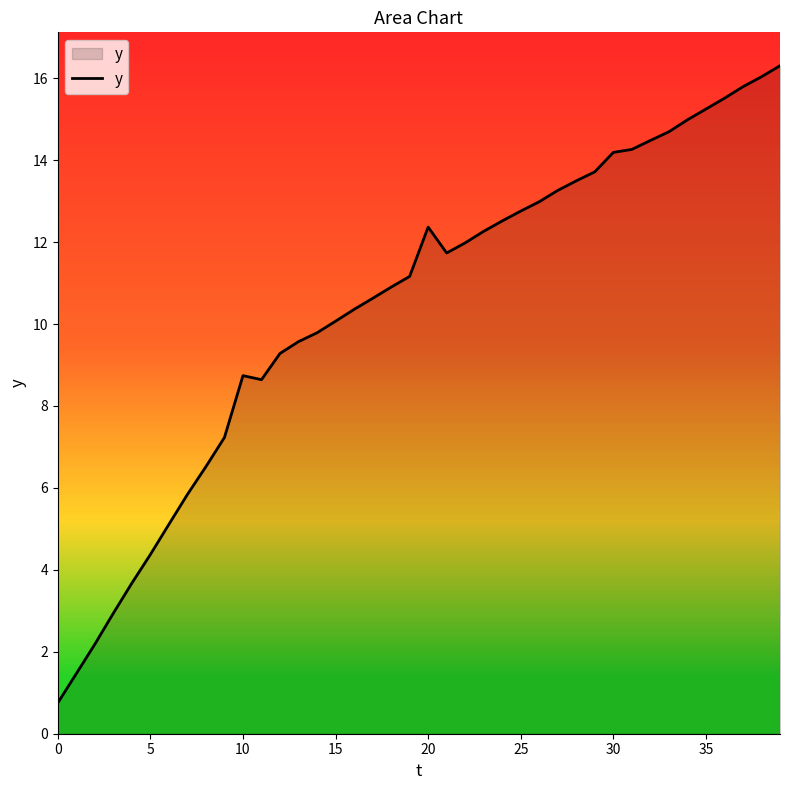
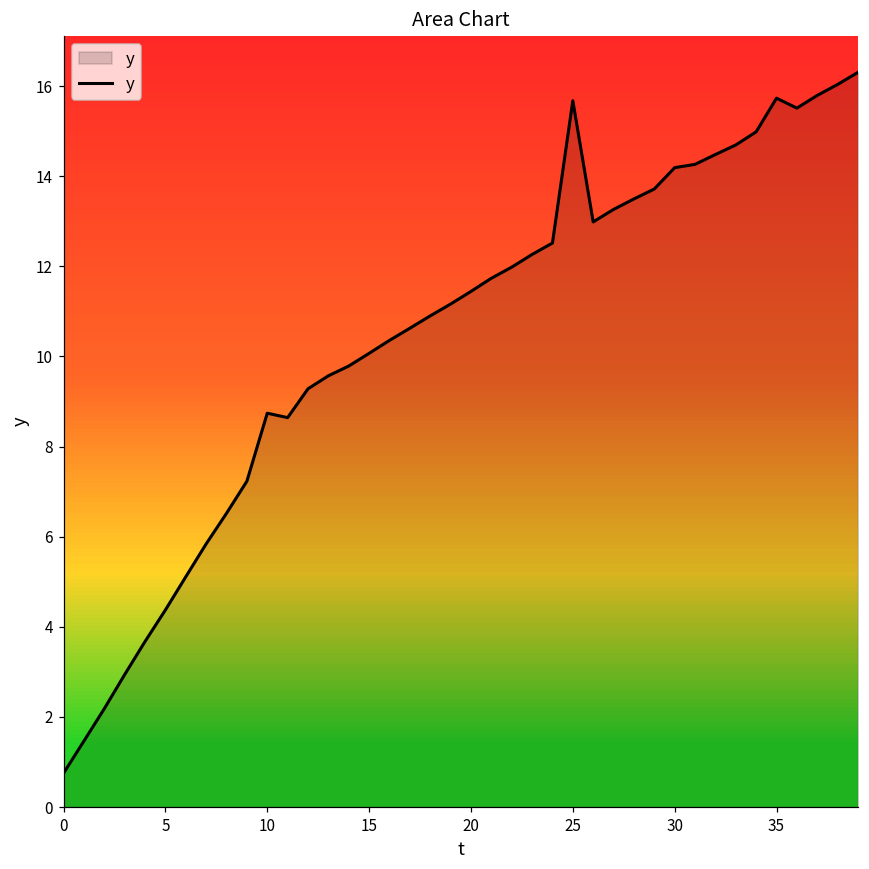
20: 12.4 -> 11.4
25: 12.8 -> 15.7
35: 15.2 -> 15.7
